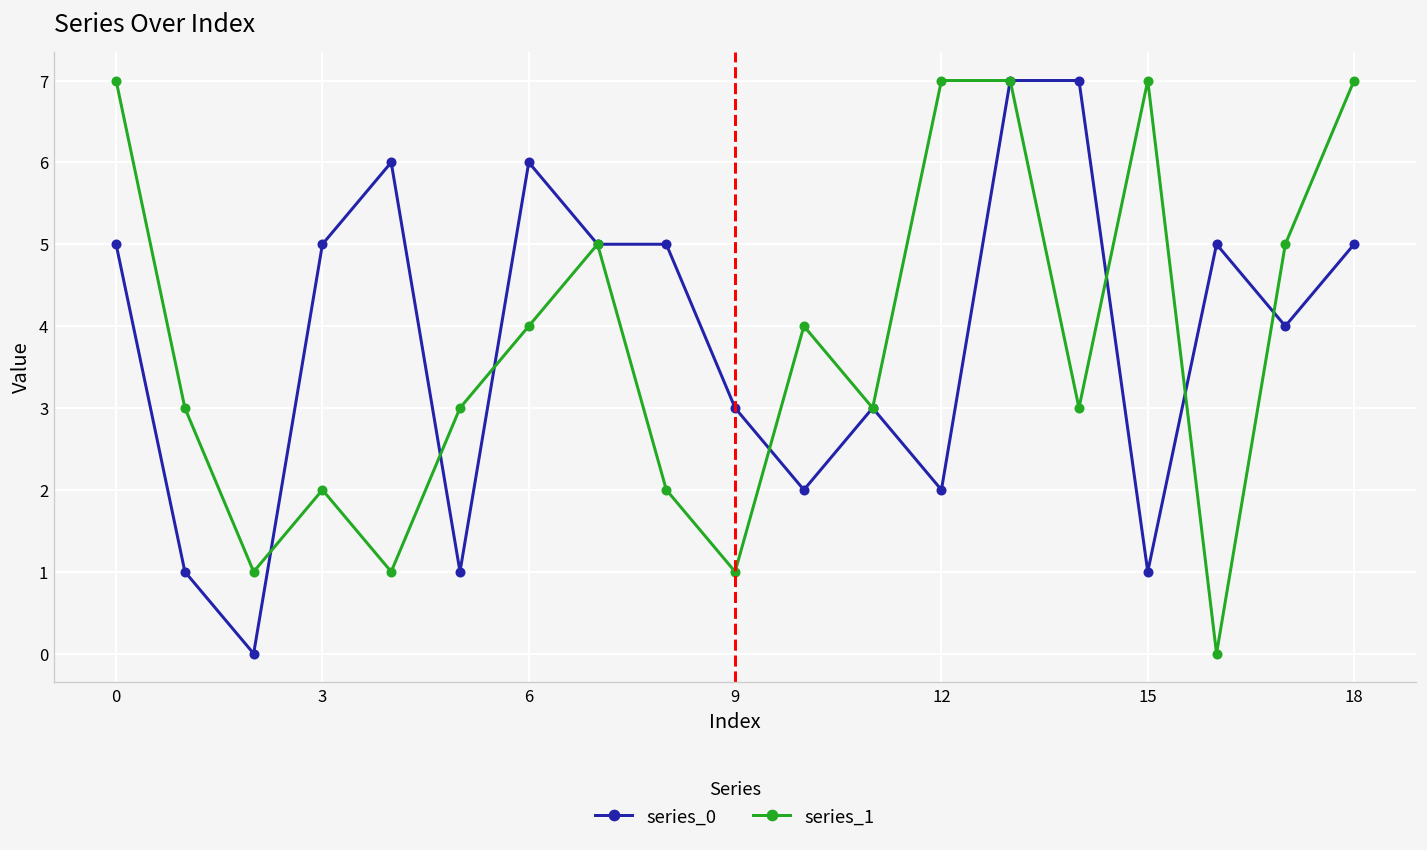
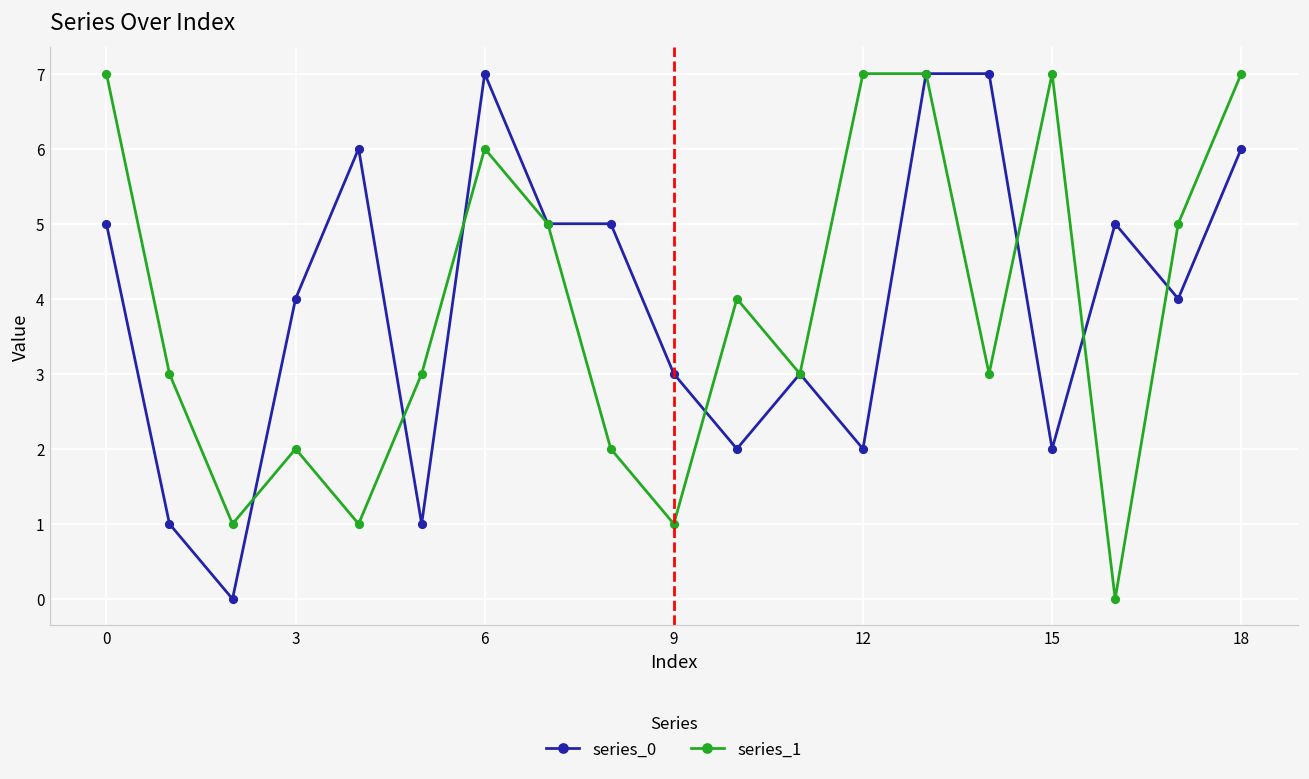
series_0, 3: 5 -> 4
series_0, 6: 6 -> 7
series_1, 6: 4 -> 6
series_0, 15: 1 -> 2
series_0, 18: 5 -> 6
